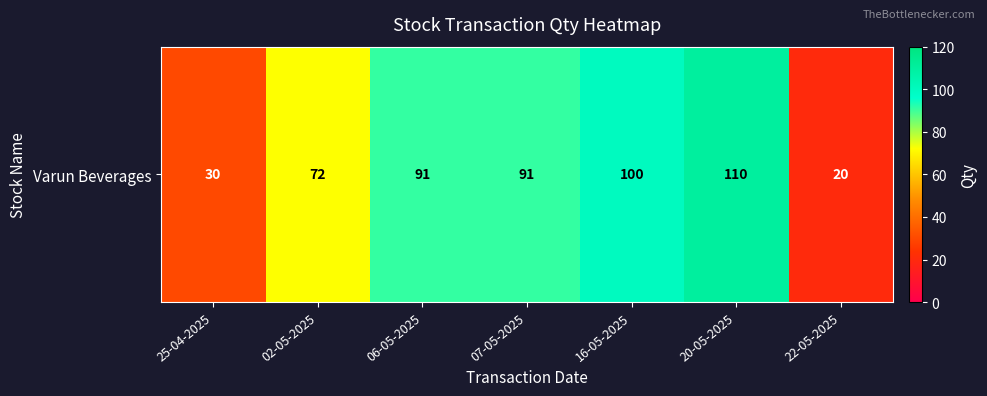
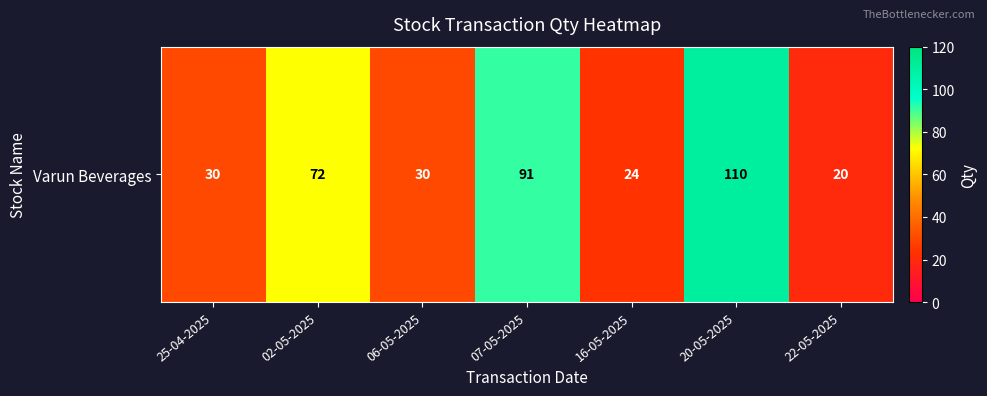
Varun Beverages, 06-05-2025: 91 -> 30
Varun Beverages, 16-05-2025: 100 -> 24
